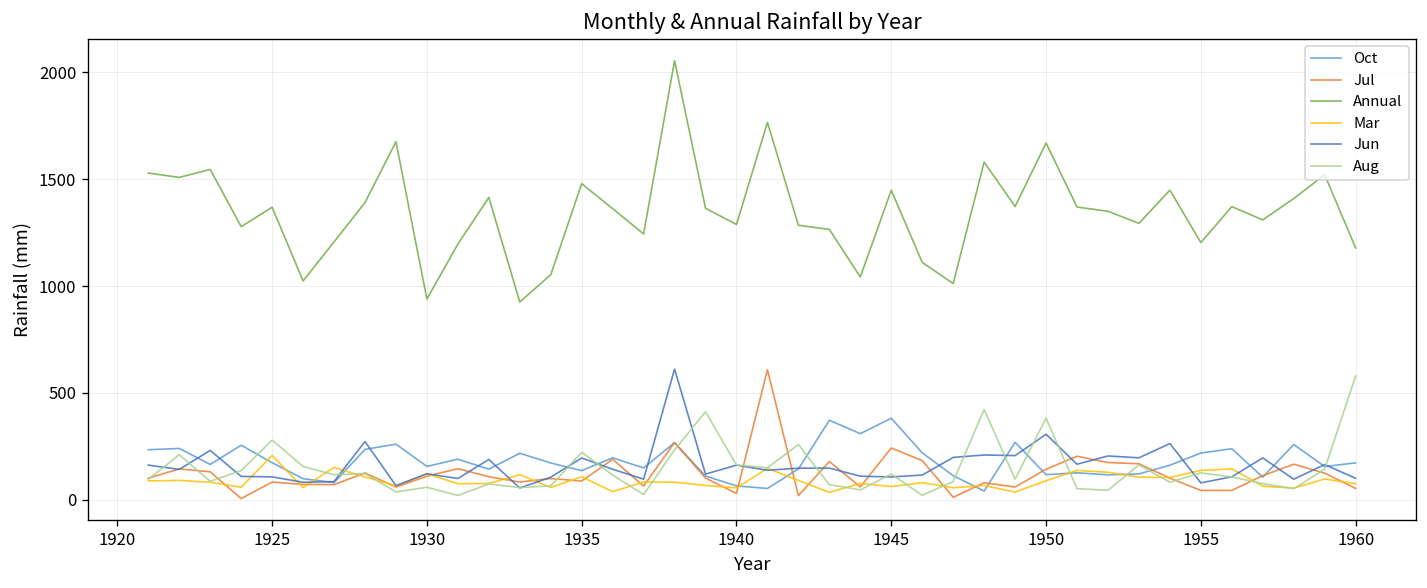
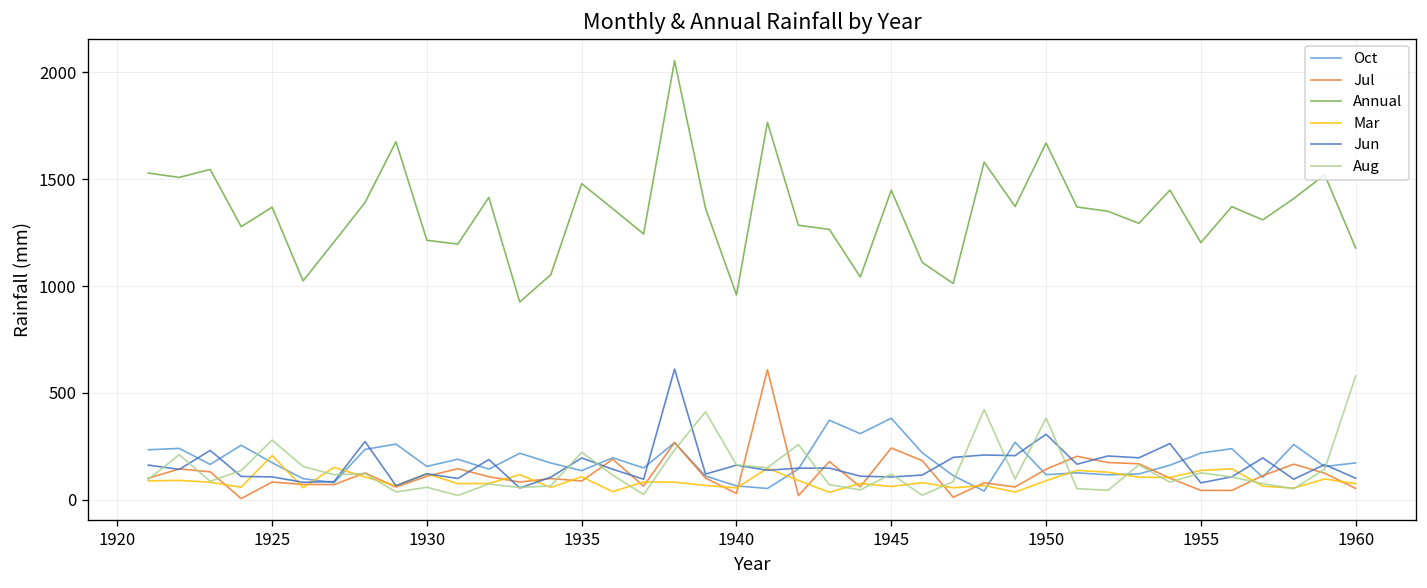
Annual, 1930: 940 -> 1210
Annual, 1940: 1290 -> 960
